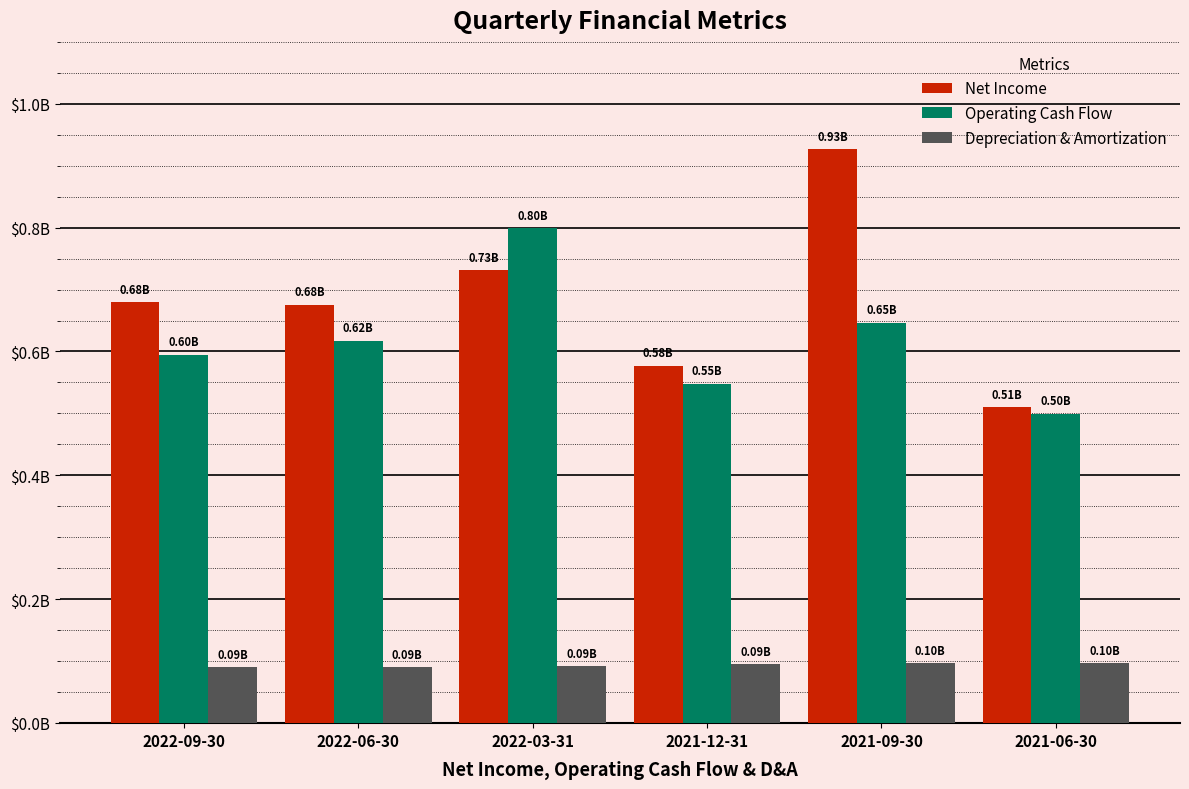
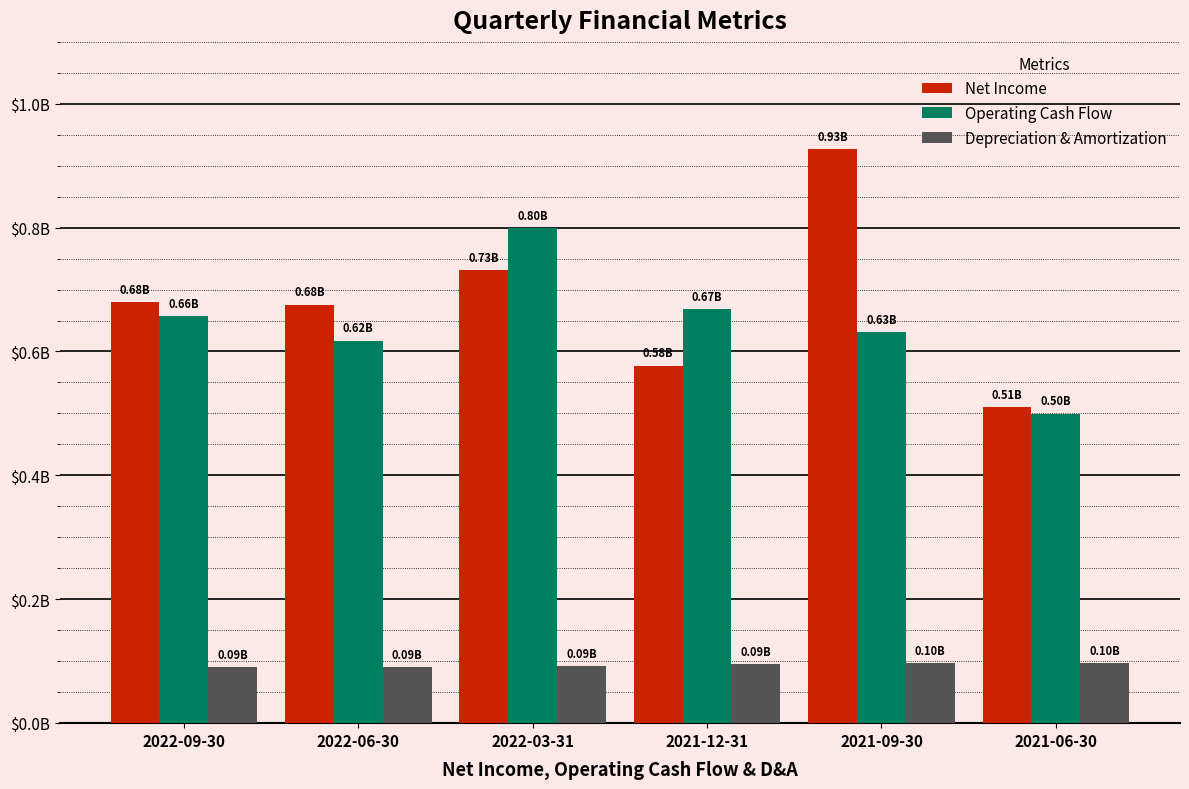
Operating Cash Flow, 2022-09-30: 0.60B -> 0.66B
Operating Cash Flow, 2021-12-31: 0.55B -> 0.67B
Operating Cash Flow, 2021-09-30: 0.65B -> 0.63B
